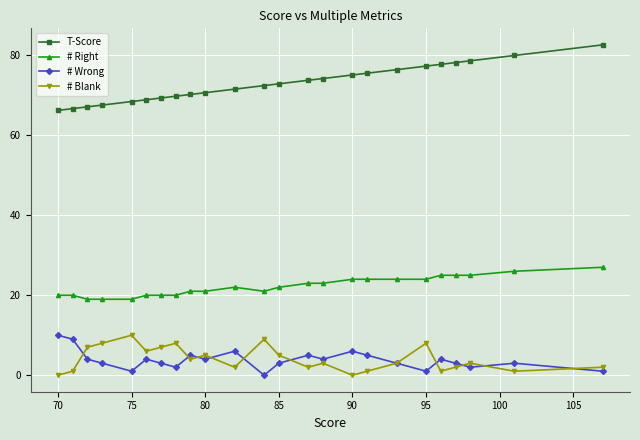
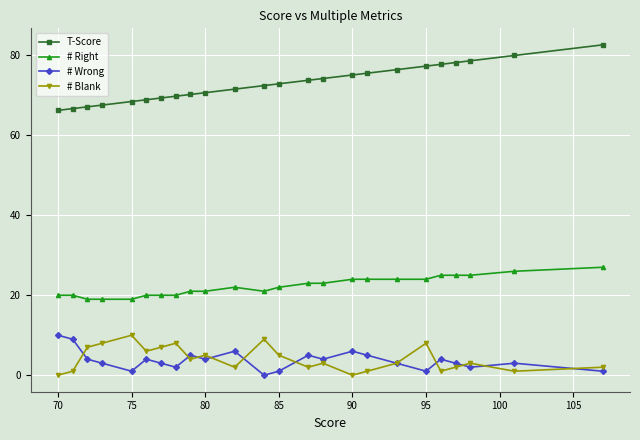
# Wrong, 85: 3 -> 1
